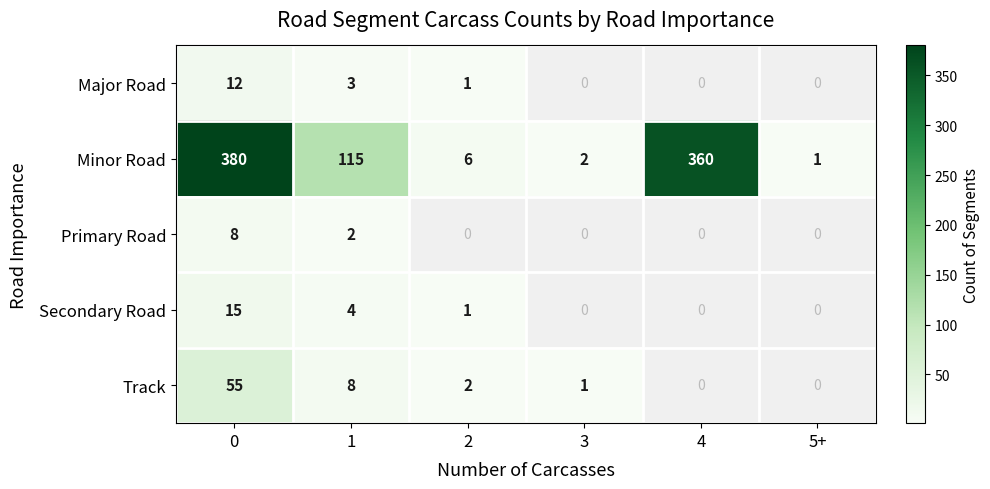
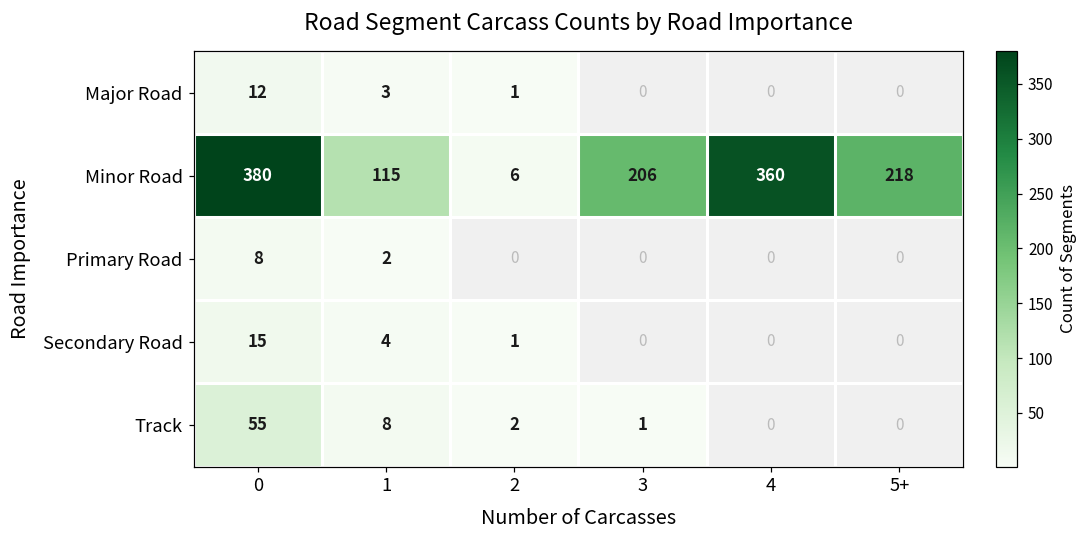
Minor Road, 3: 2 -> 206
Minor Road, 5+: 1 -> 218
